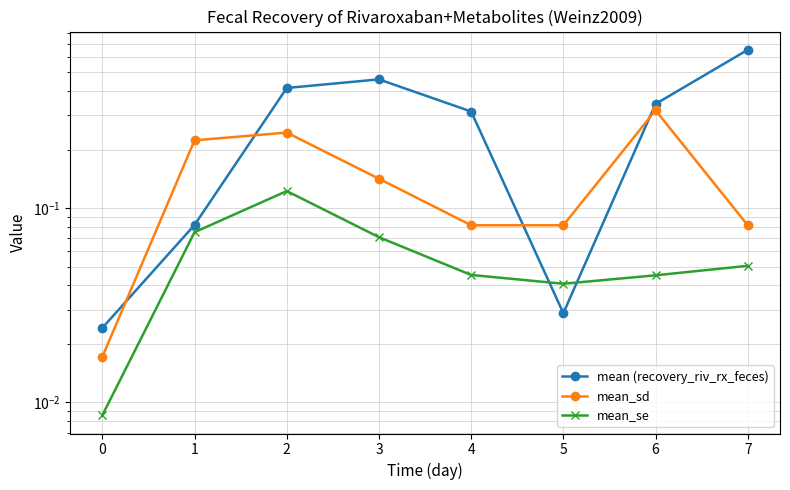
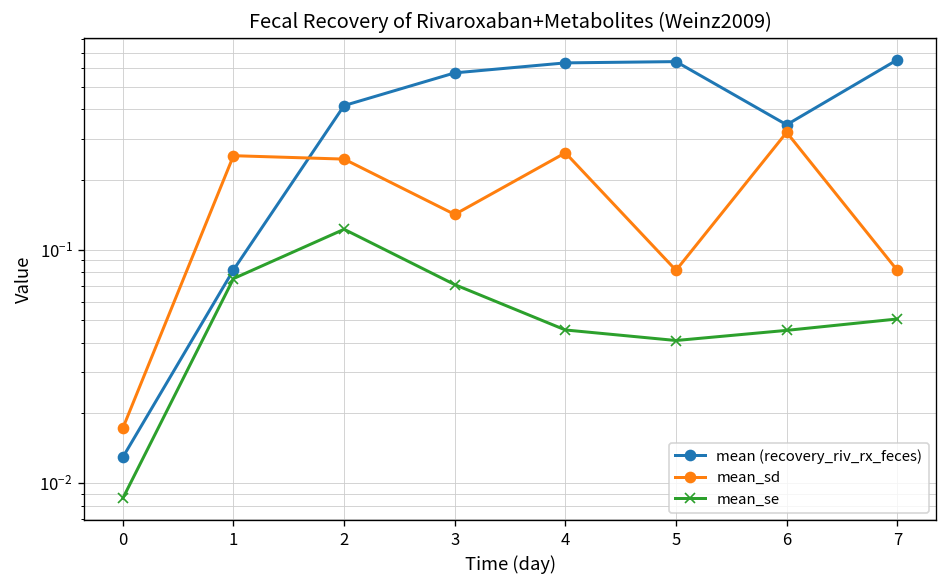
mean (recovery_riv_rx_feces), 0: 0.024 -> 0.013
mean_sd, 1: 0.22 -> 0.25
mean (recovery_riv_rx_feces), 3: 0.46 -> 0.57
mean (recovery_riv_rx_feces), 4: 0.31 -> 0.63
mean_sd, 4: 0.082 -> 0.26
mean (recovery_riv_rx_feces), 5: 0.029 -> 0.64
